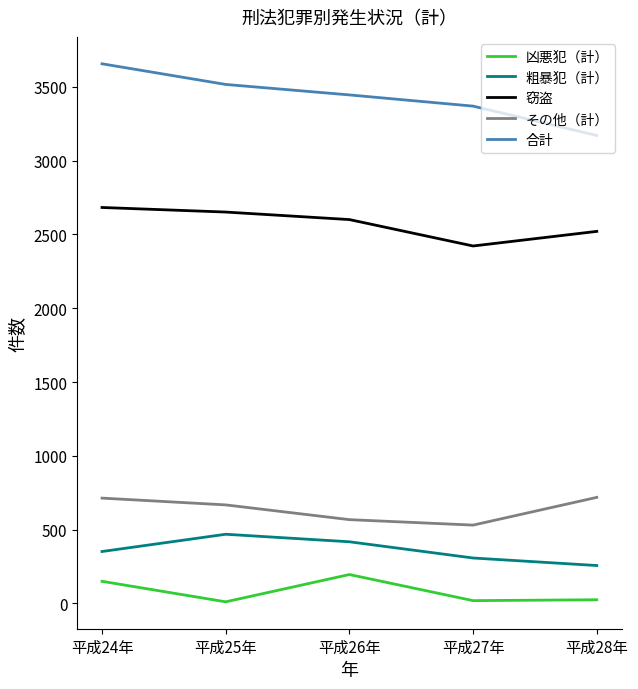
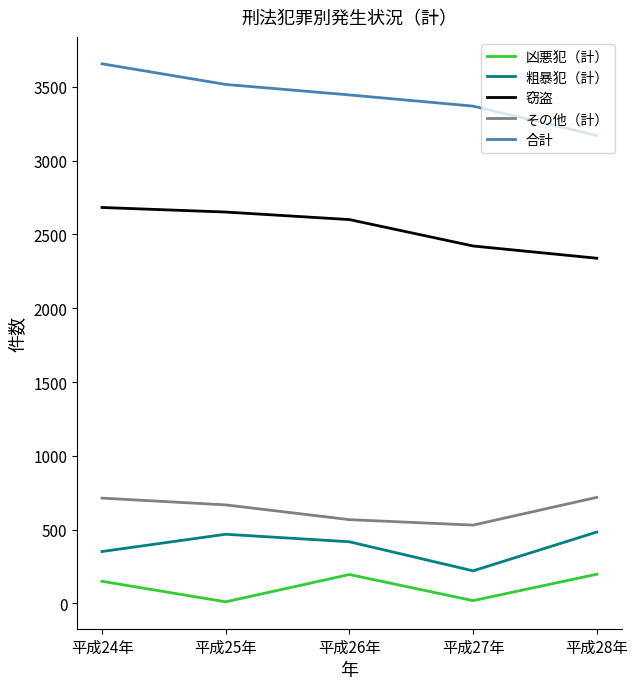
粗暴犯（計）, 平成27年: 310 -> 220
凶悪犯（計）, 平成28年: 20 -> 200
粗暴犯（計）, 平成28年: 260 -> 480
窃盗, 平成28年: 2520 -> 2340
